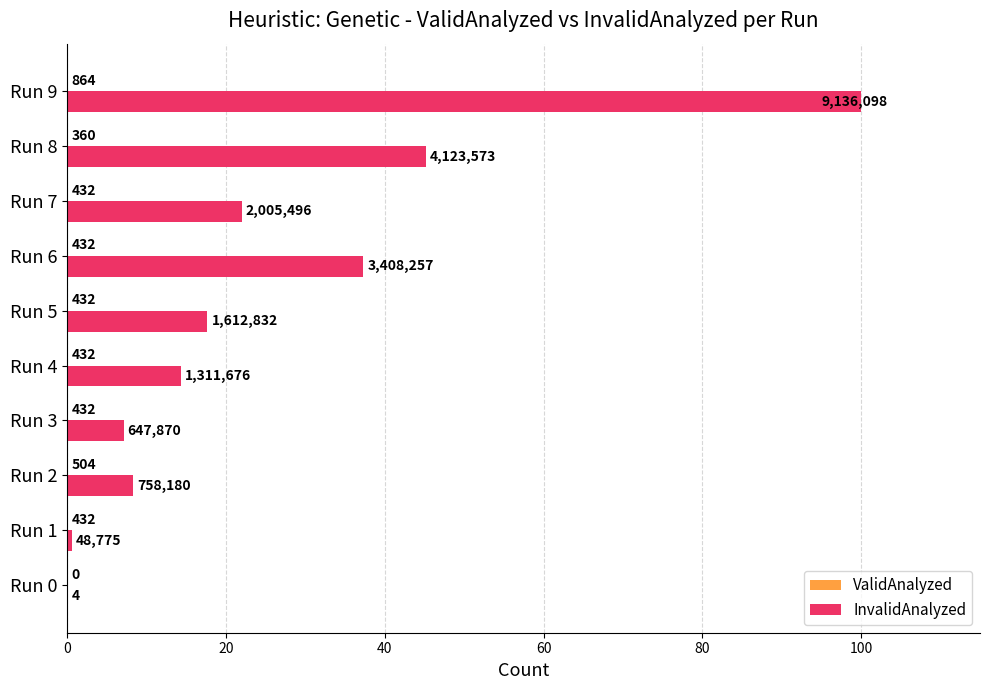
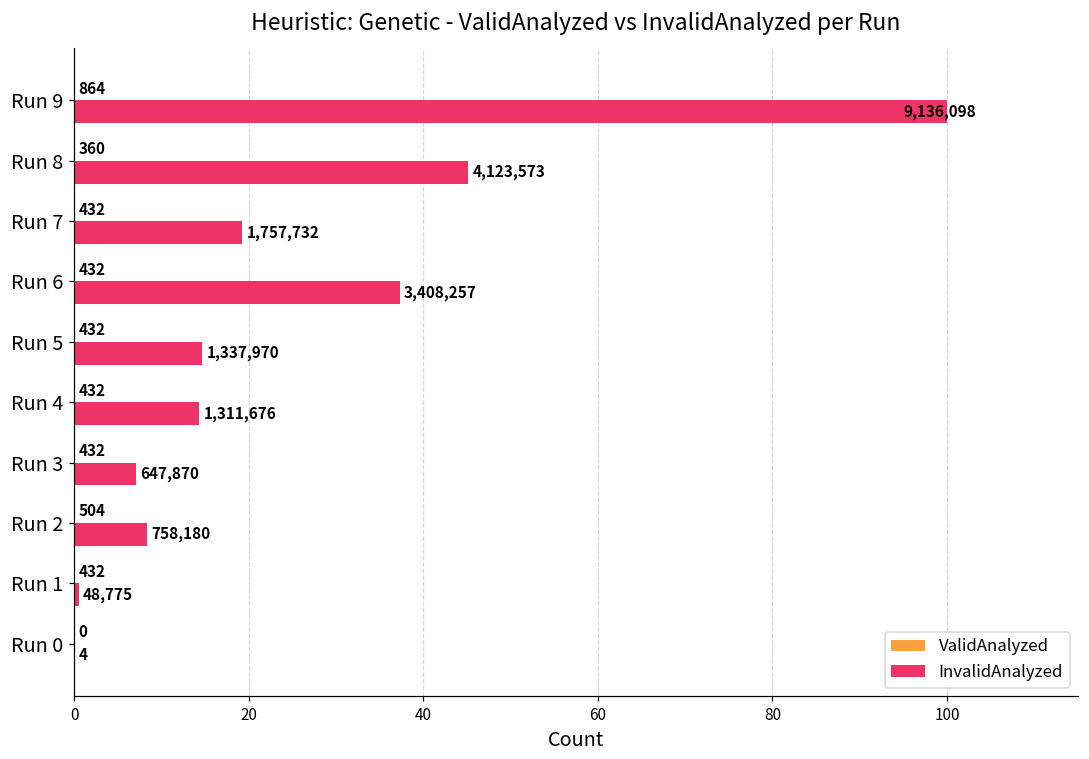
InvalidAnalyzed, Run 7: 2,005,496 -> 1,757,732
InvalidAnalyzed, Run 5: 1,612,832 -> 1,337,970
